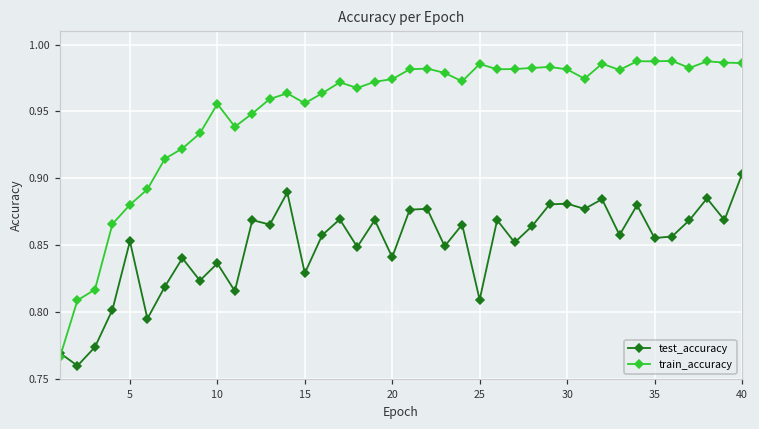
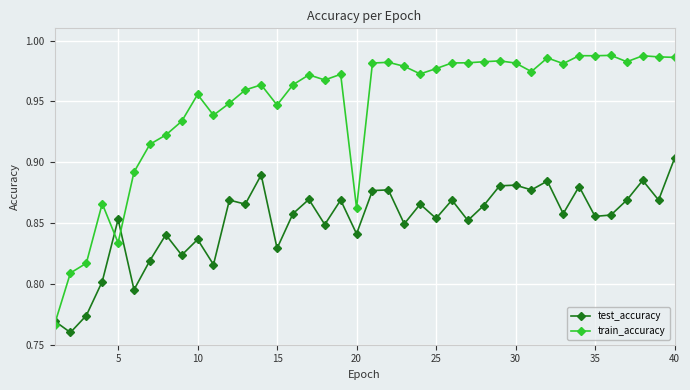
train_accuracy, 5: 0.880 -> 0.834
train_accuracy, 15: 0.956 -> 0.947
train_accuracy, 20: 0.974 -> 0.862
test_accuracy, 25: 0.809 -> 0.854
train_accuracy, 25: 0.985 -> 0.977
